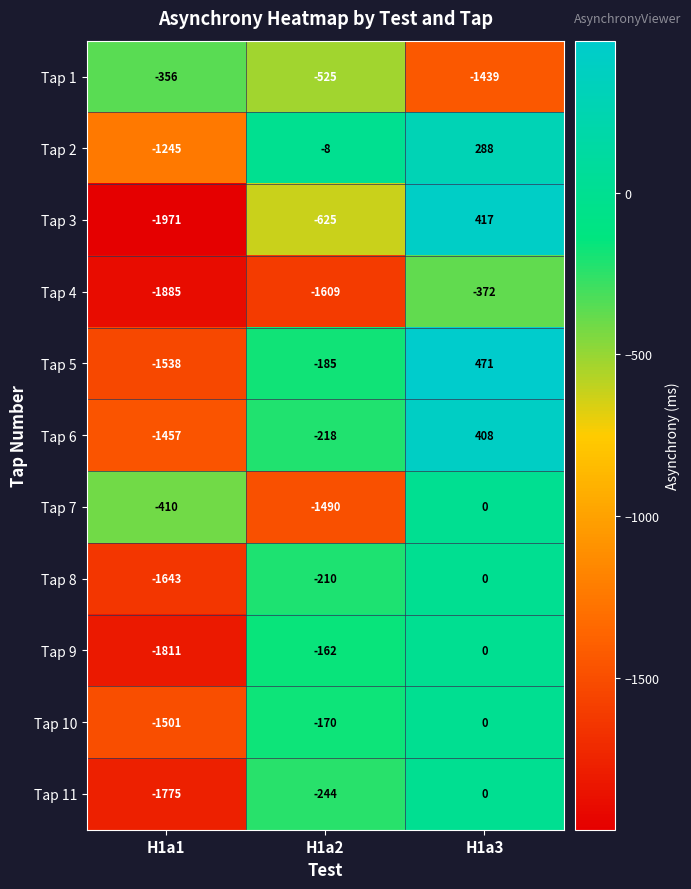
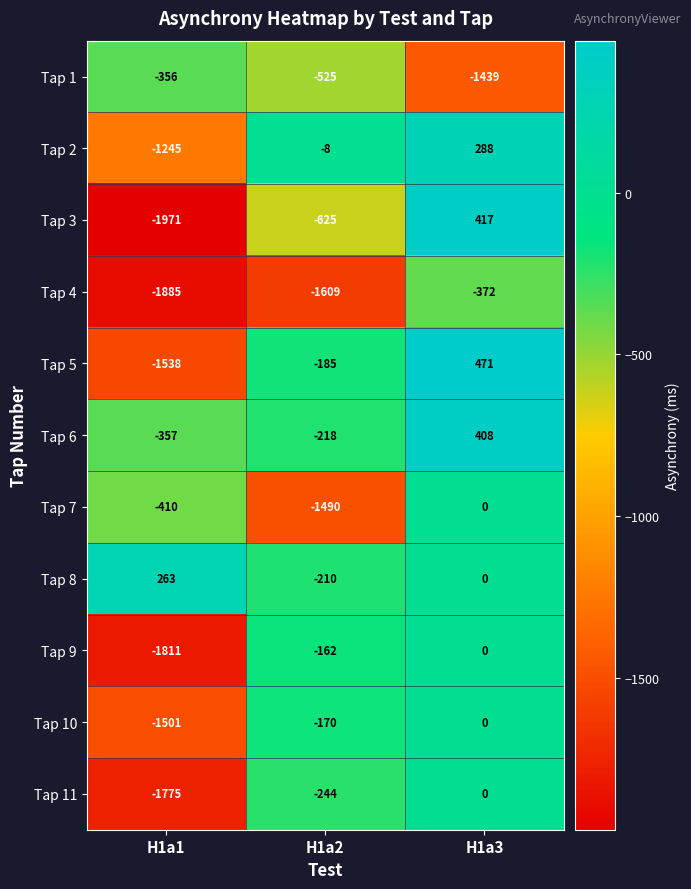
Tap 6, H1a1: -1457 -> -357
Tap 8, H1a1: -1643 -> 263
